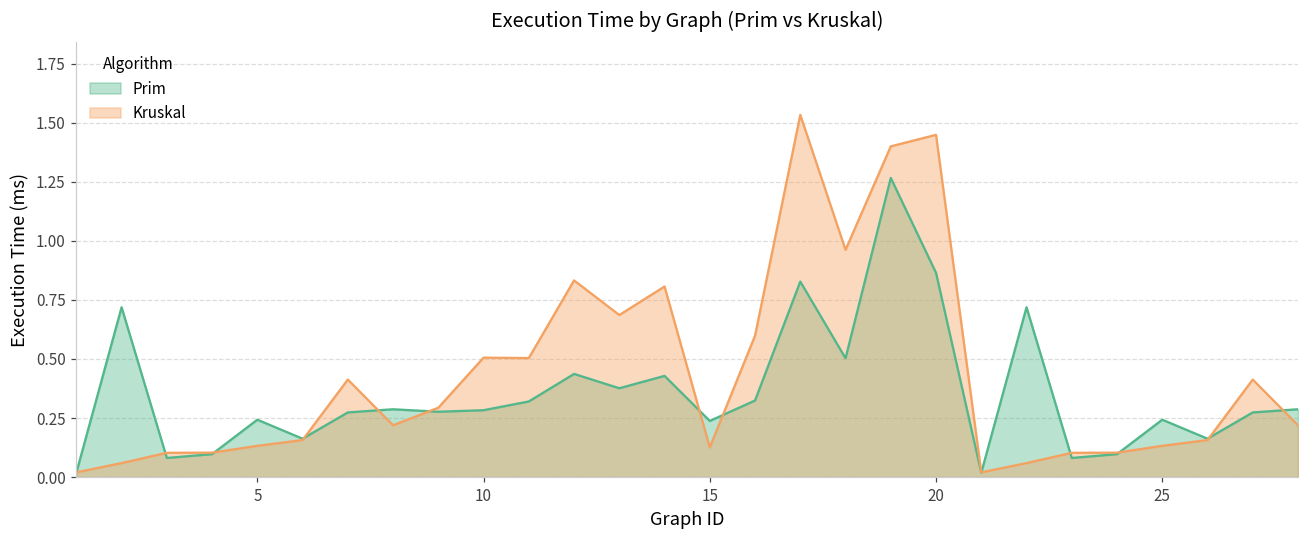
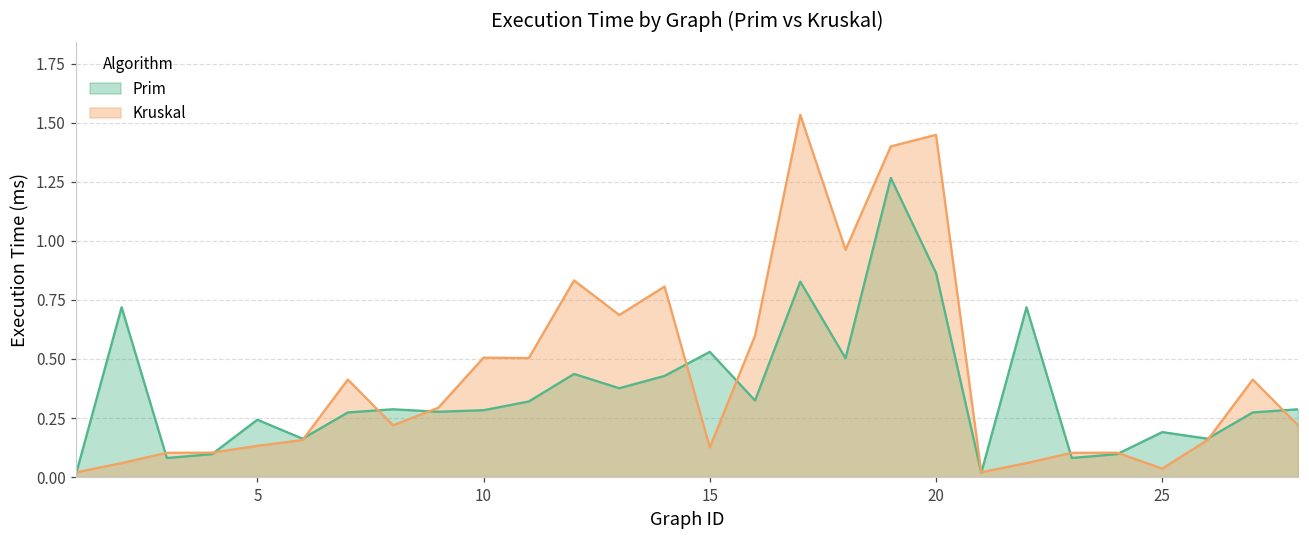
Prim, 15: 0.24 -> 0.53
Prim, 25: 0.24 -> 0.19
Kruskal, 25: 0.13 -> 0.04
